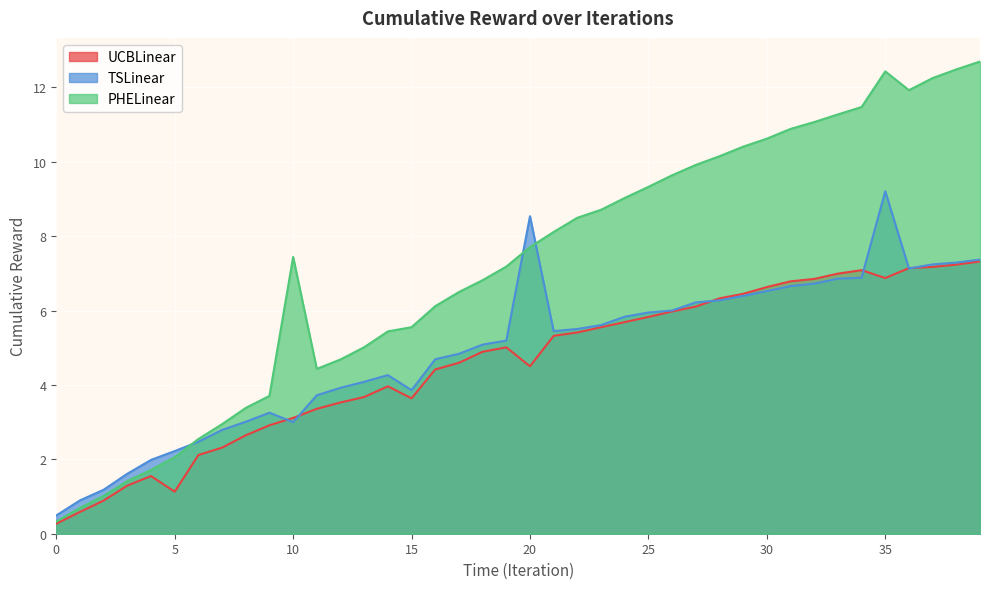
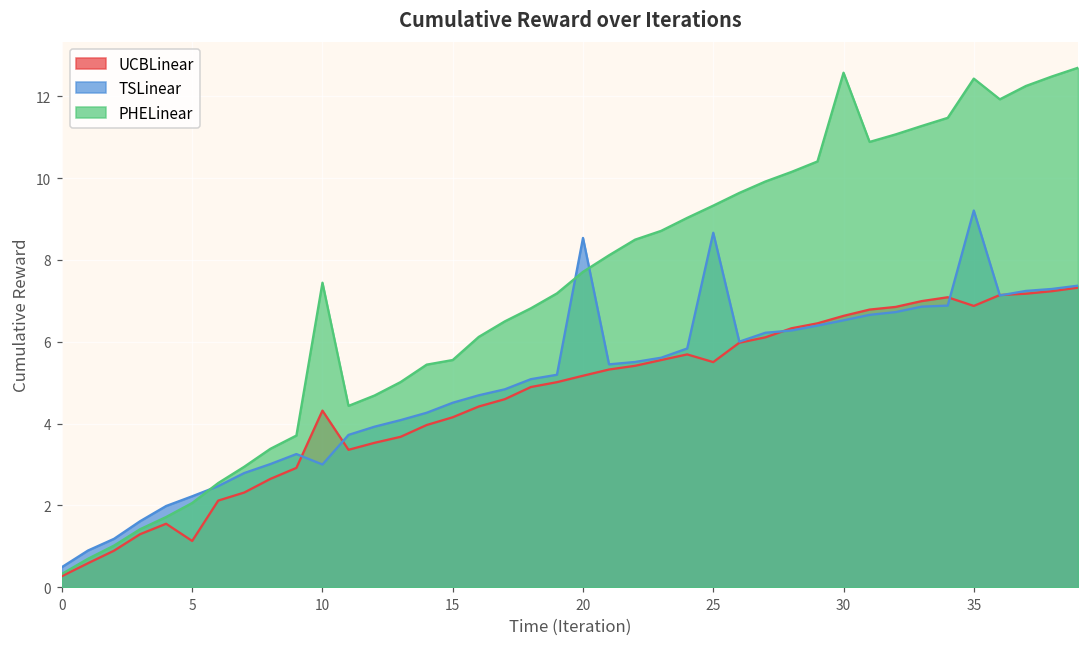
UCBLinear, 10: 3.1 -> 4.3
UCBLinear, 15: 3.6 -> 4.2
TSLinear, 15: 3.9 -> 4.5
UCBLinear, 20: 4.5 -> 5.2
UCBLinear, 25: 5.8 -> 5.5
TSLinear, 25: 5.9 -> 8.7
PHELinear, 30: 10.6 -> 12.6
